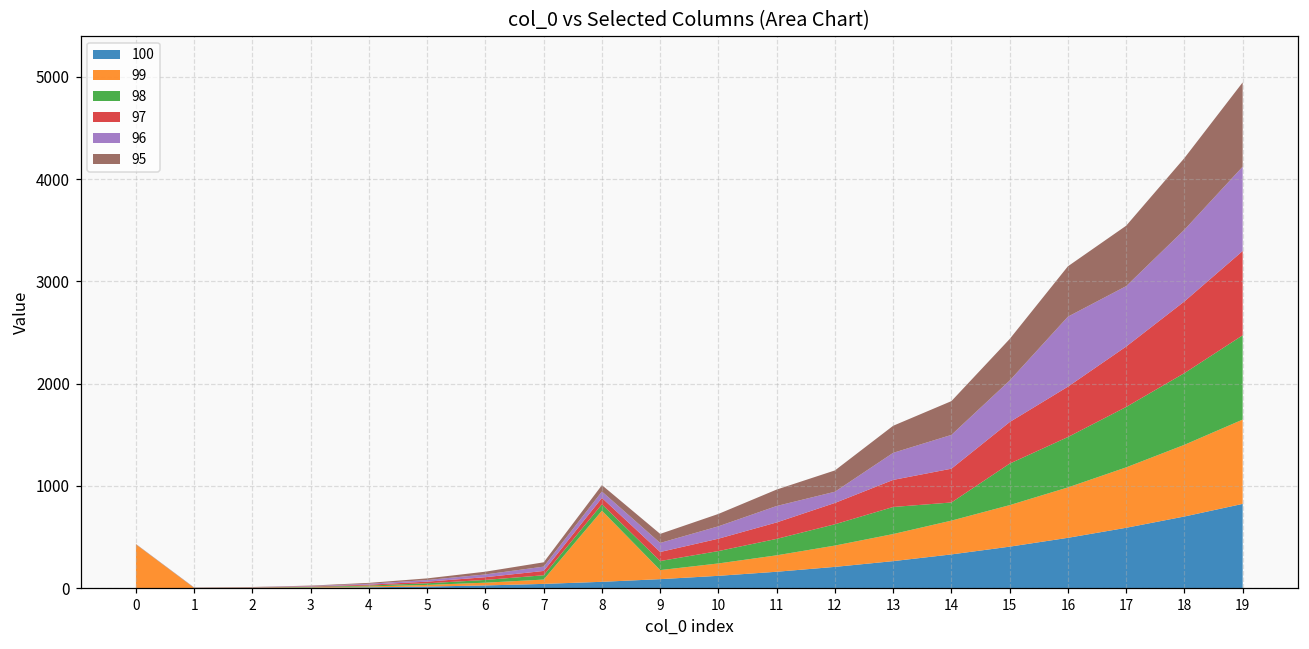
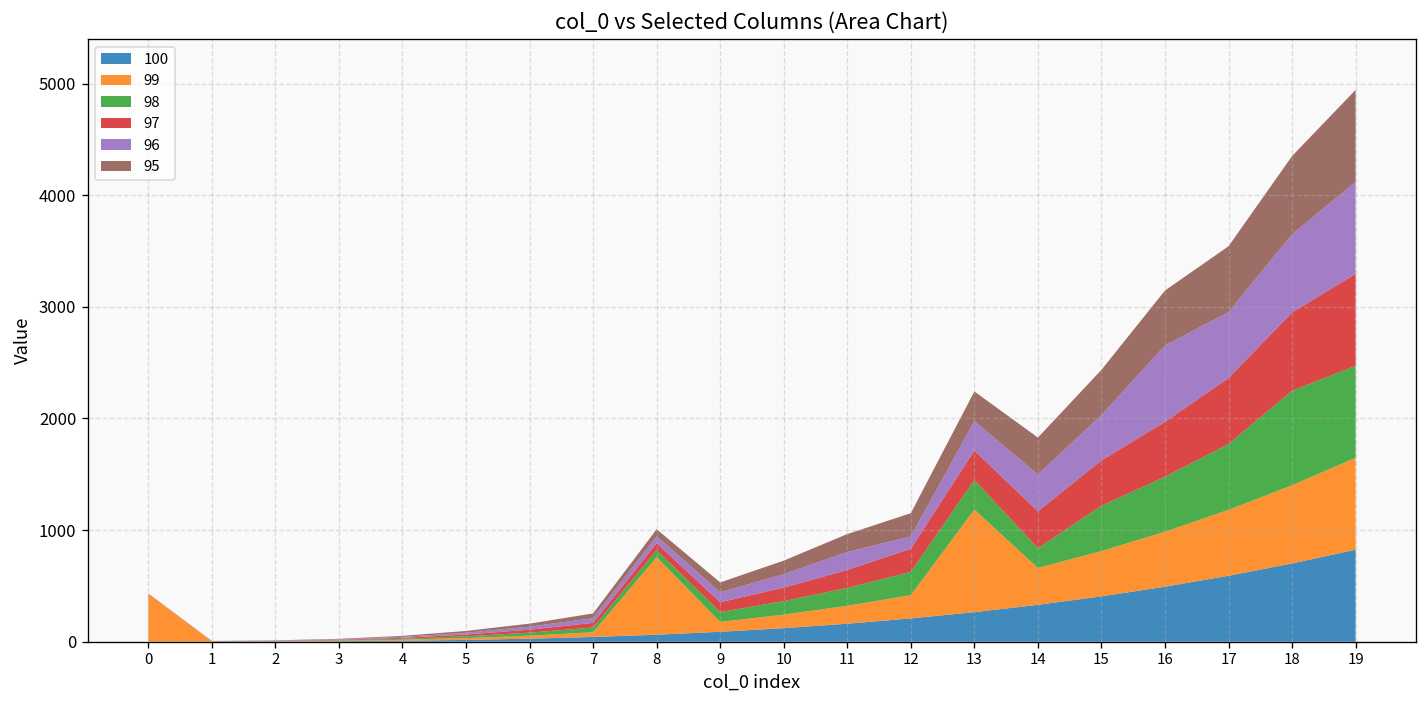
99, 13: 300 -> 900
98, 18: 700 -> 800
